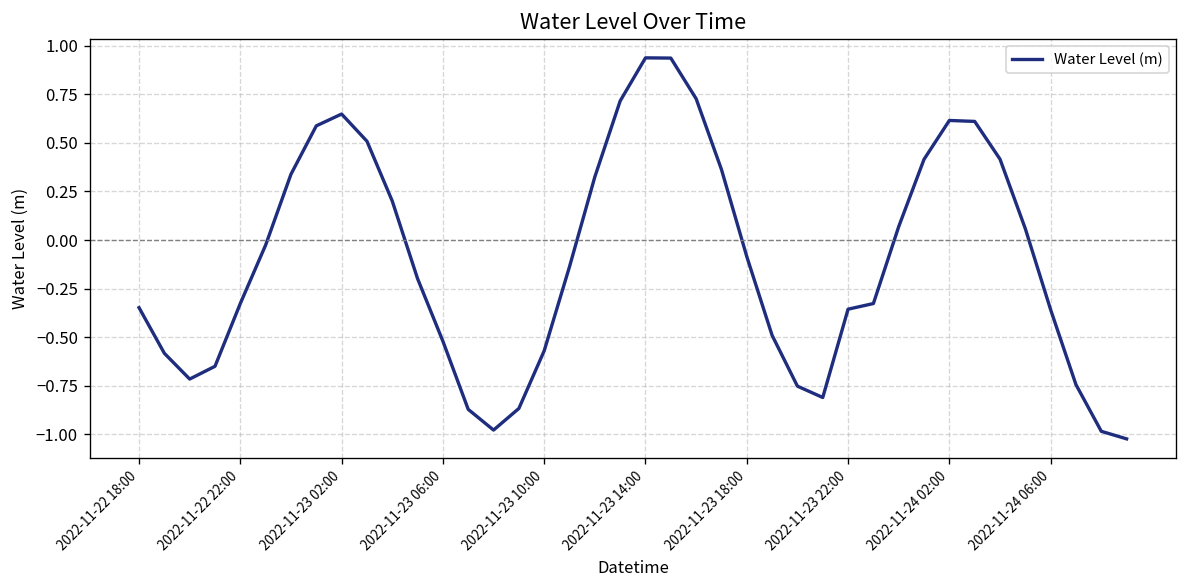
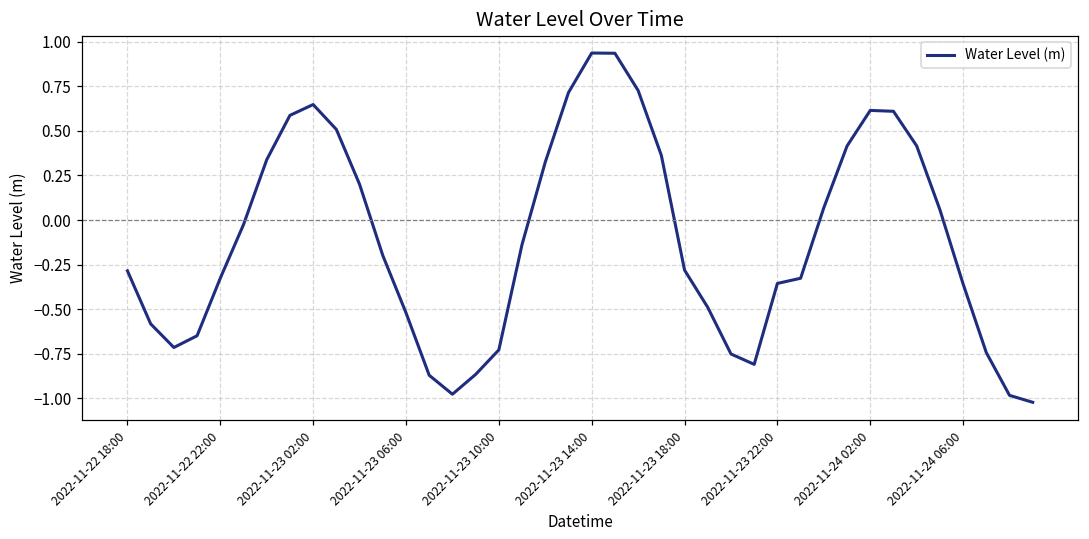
2022-11-22 18:00: -0.35 -> -0.29
2022-11-23 10:00: -0.57 -> -0.73
2022-11-23 18:00: -0.09 -> -0.28
